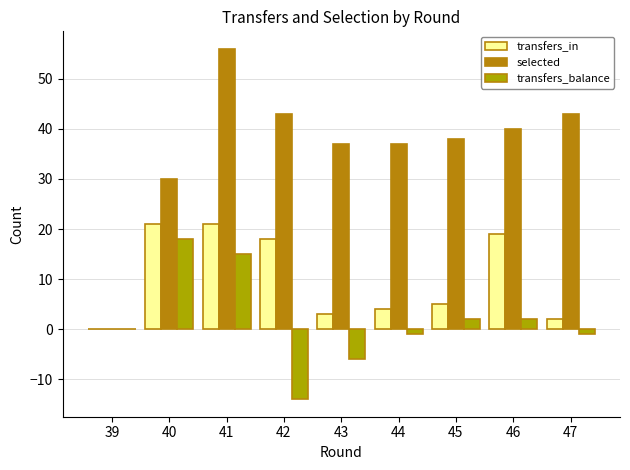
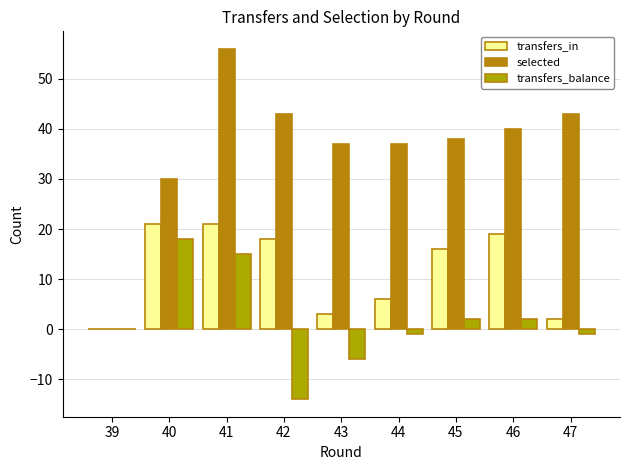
transfers_in, 44: 4 -> 6
transfers_in, 45: 5 -> 16
